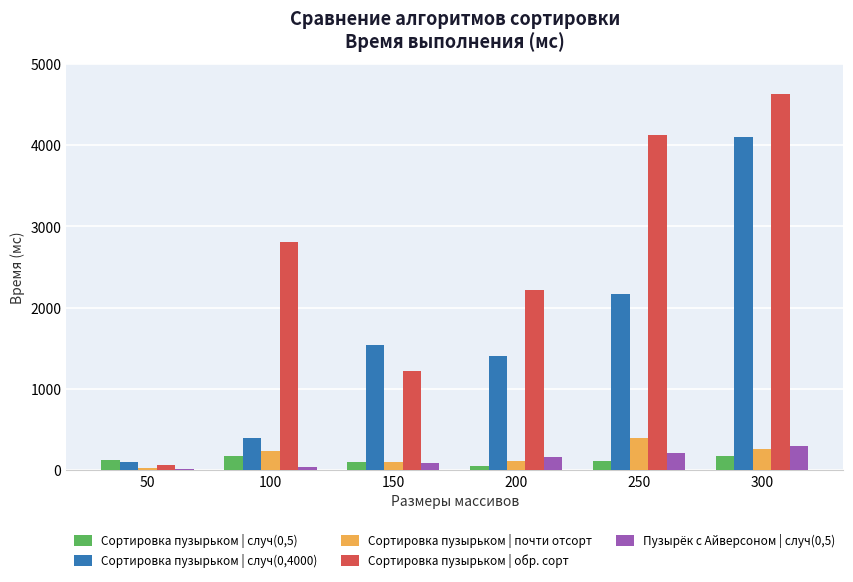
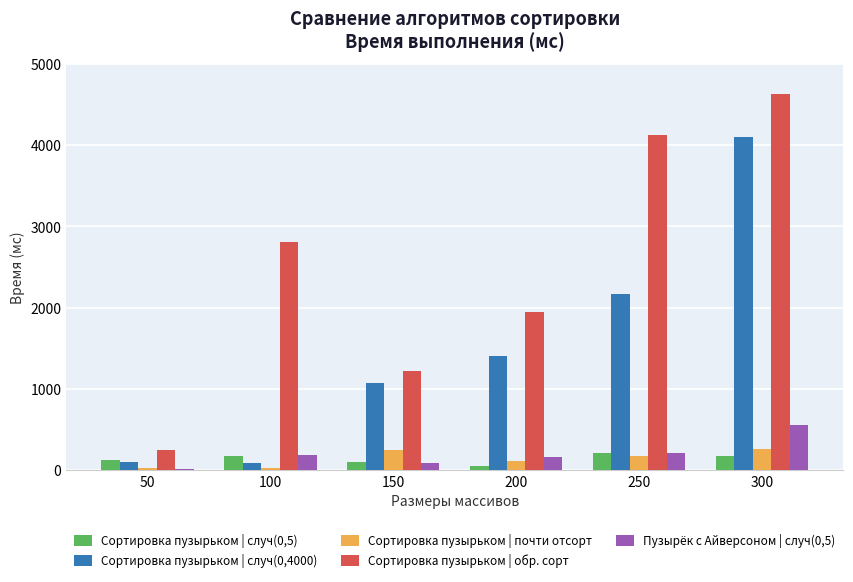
Сортировка пузырьком | обр. сорт, 50: 100 -> 200
Сортировка пузырьком | случ(0,4000), 100: 400 -> 100
Сортировка пузырьком | почти отсорт, 100: 200 -> 0
Пузырёк с Айверсоном | случ(0,5), 100: 0 -> 200
Сортировка пузырьком | случ(0,4000), 150: 1500 -> 1100
Сортировка пузырьком | почти отсорт, 150: 100 -> 200
Сортировка пузырьком | обр. сорт, 200: 2200 -> 2000
Сортировка пузырьком | случ(0,5), 250: 100 -> 200
Сортировка пузырьком | почти отсорт, 250: 400 -> 200
Пузырёк с Айверсоном | случ(0,5), 300: 300 -> 600
